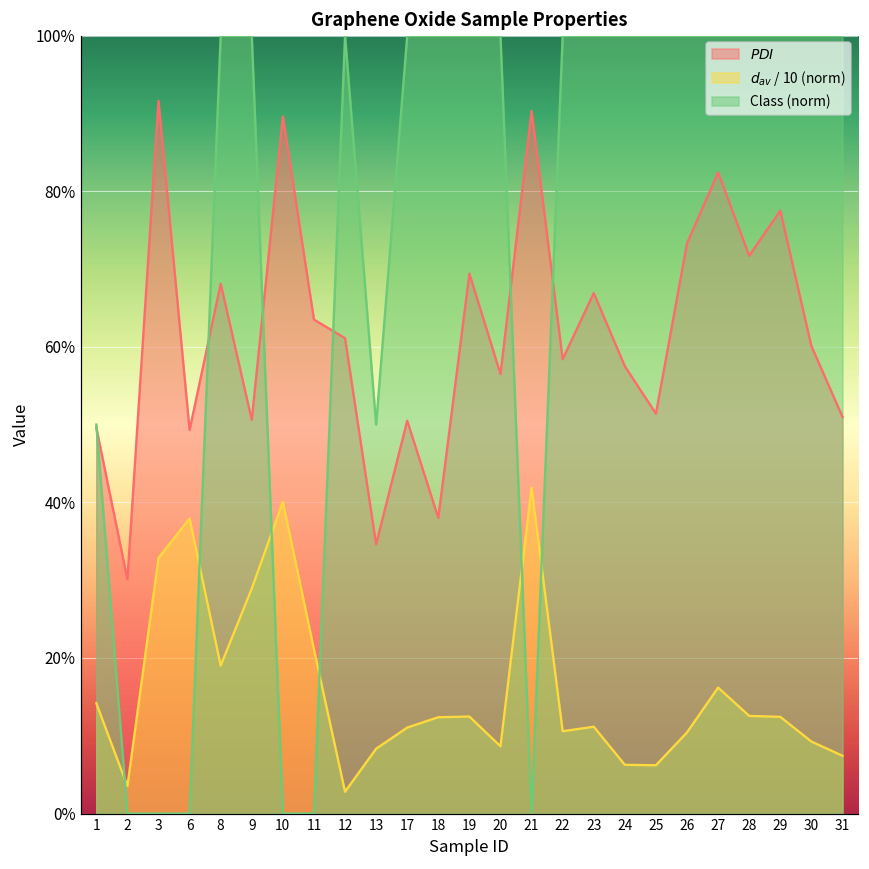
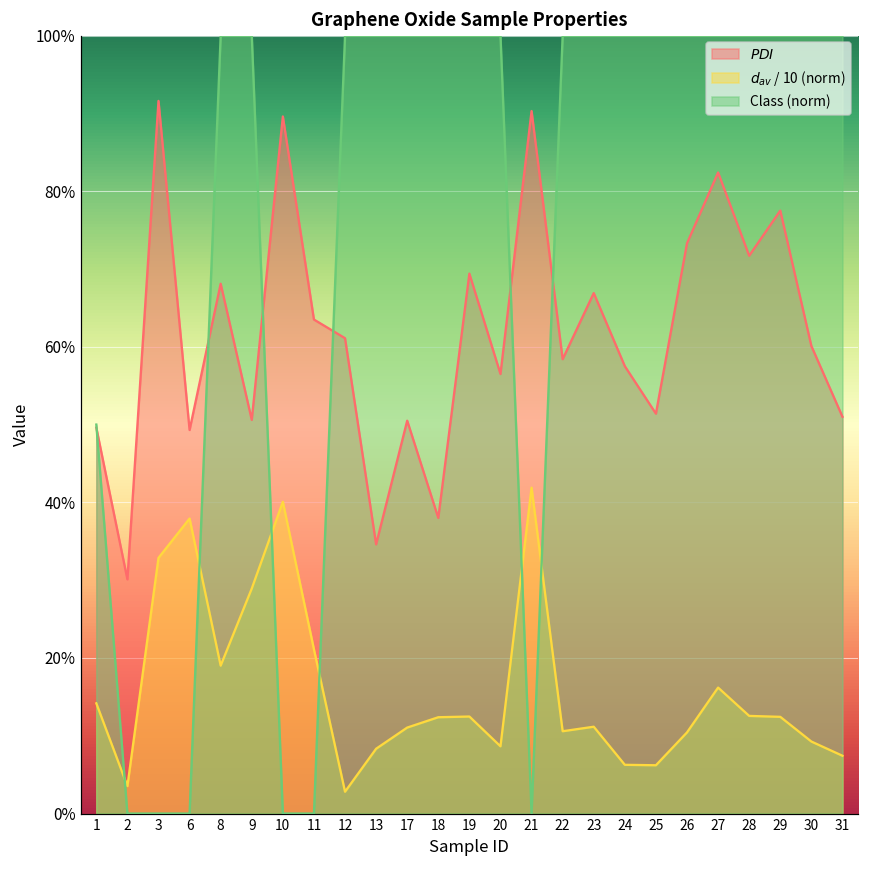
Class (norm), 13: 50% -> 100%
